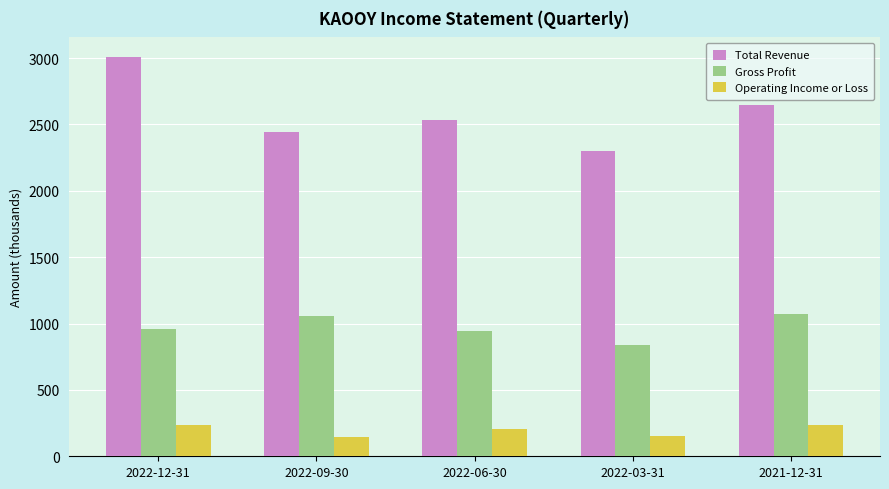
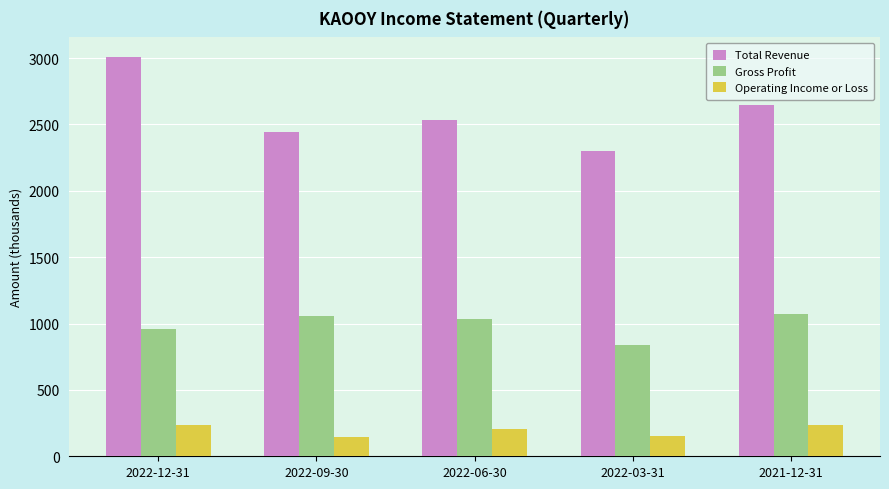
Gross Profit, 2022-06-30: 940 -> 1040
